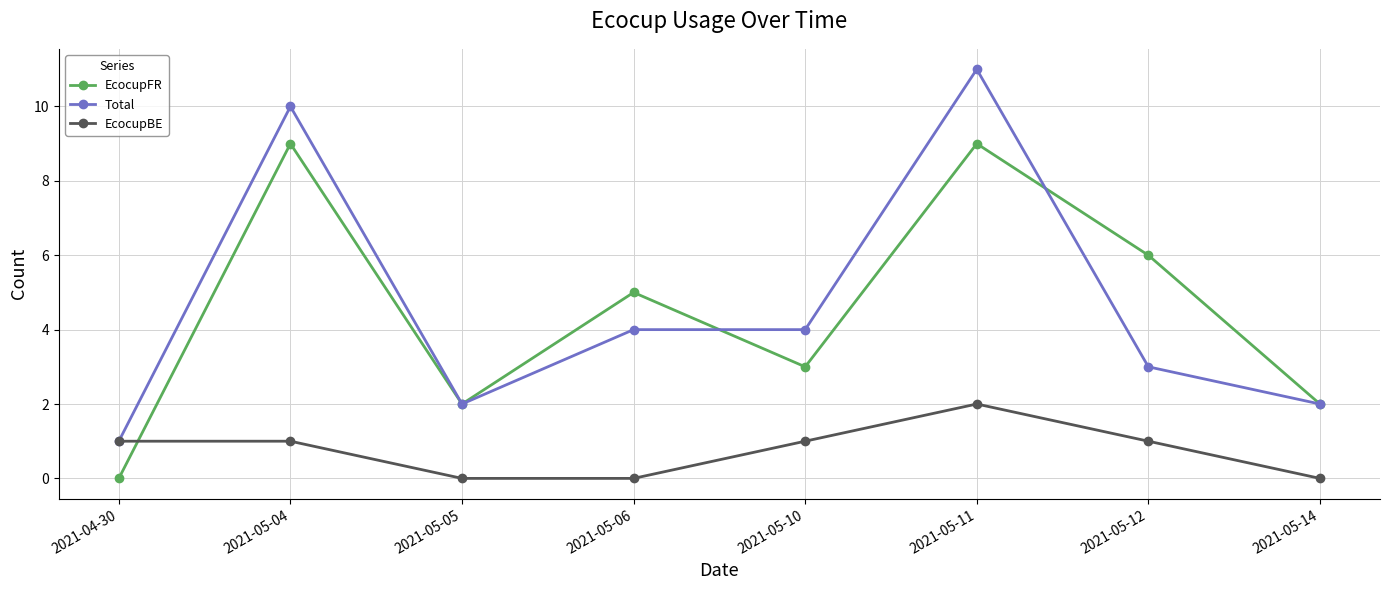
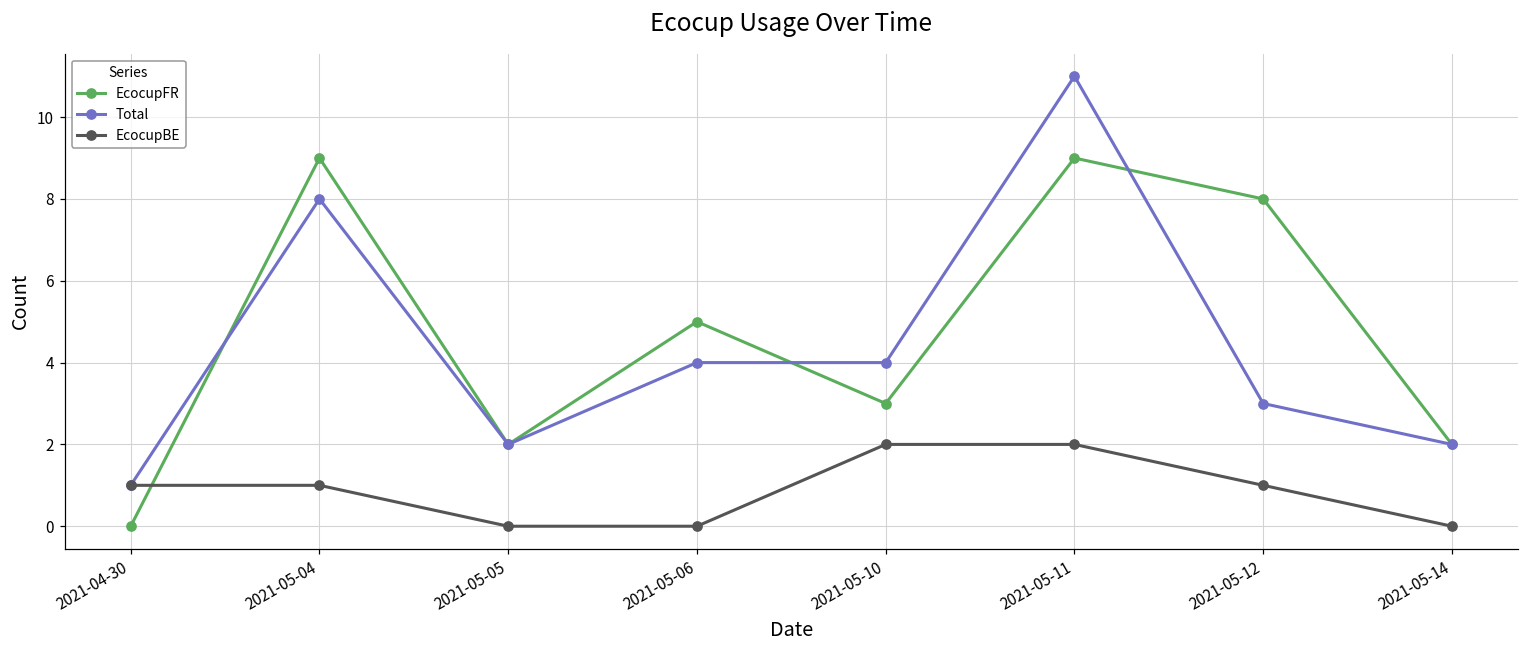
Total, 2021-05-04: 10 -> 8
EcocupBE, 2021-05-10: 1 -> 2
EcocupFR, 2021-05-12: 6 -> 8
